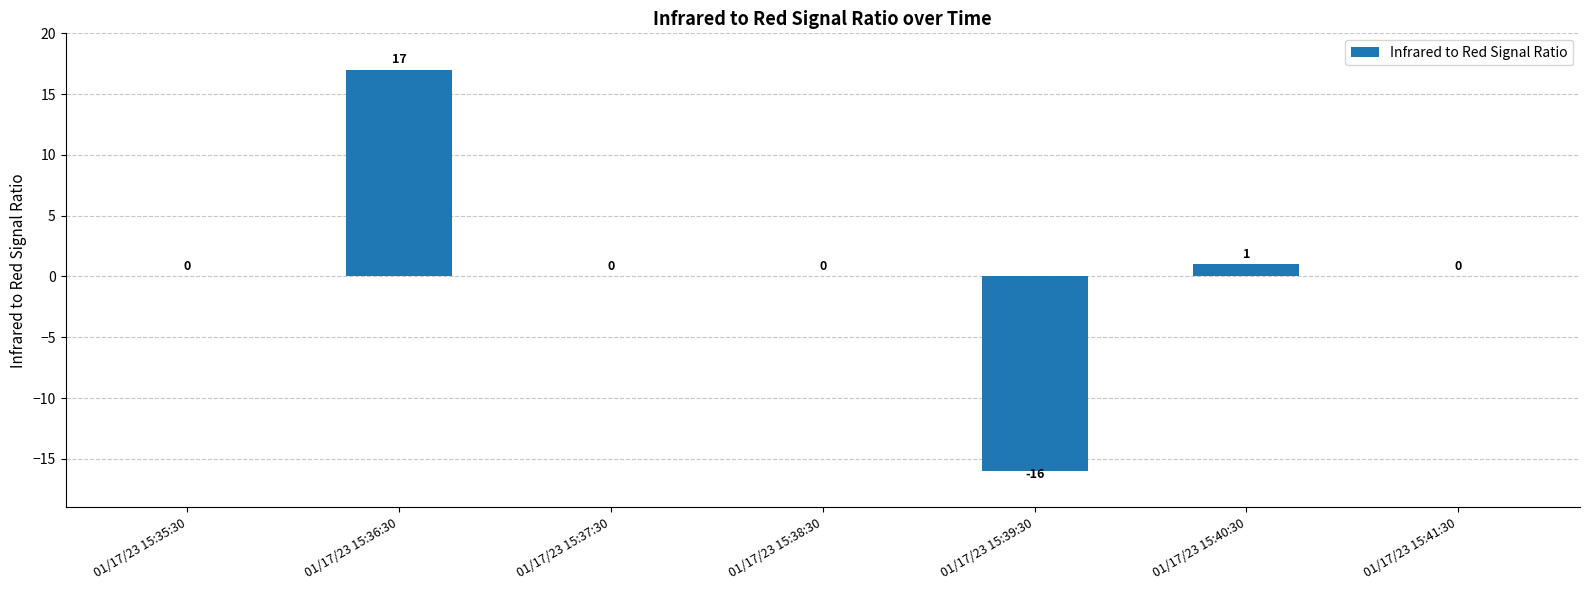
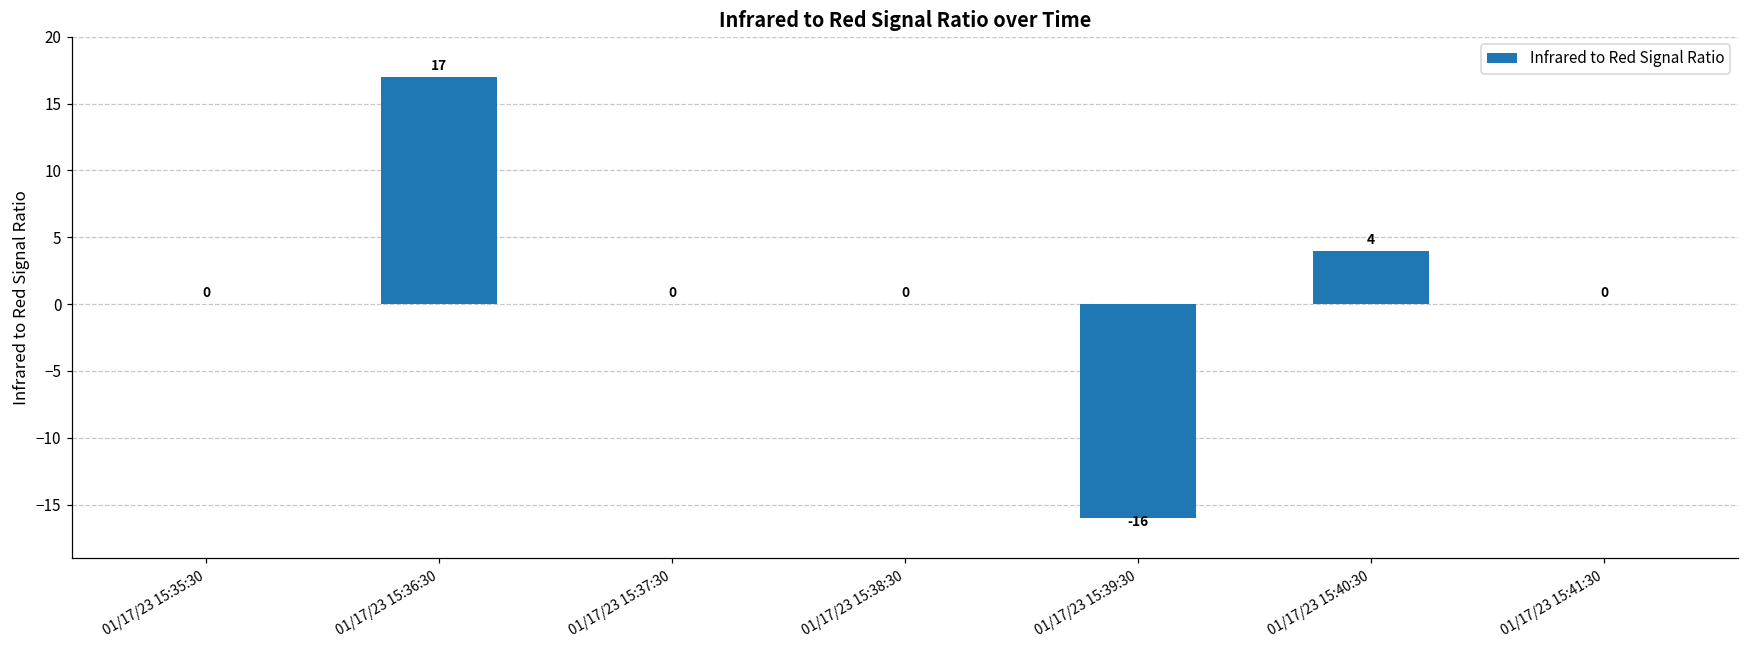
01/17/23 15:40:30: 1 -> 4
